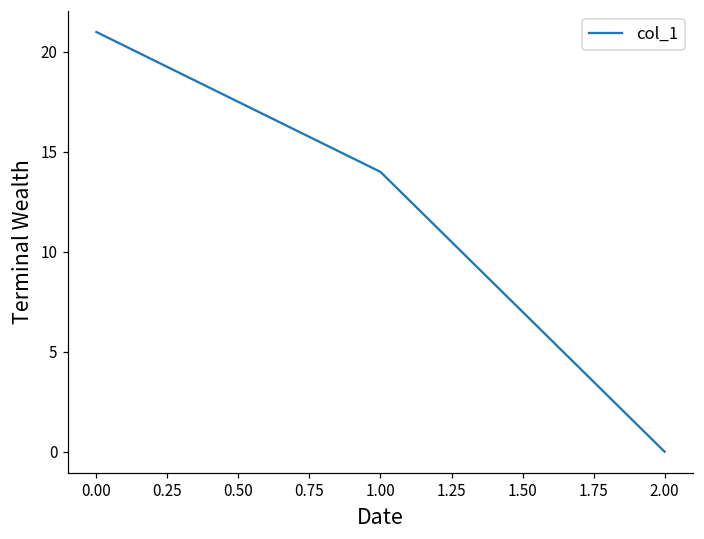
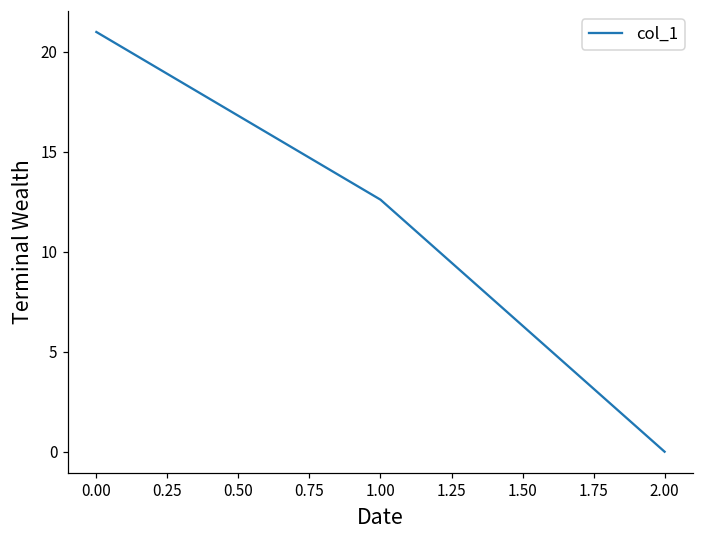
1.00: 14.0 -> 12.6
